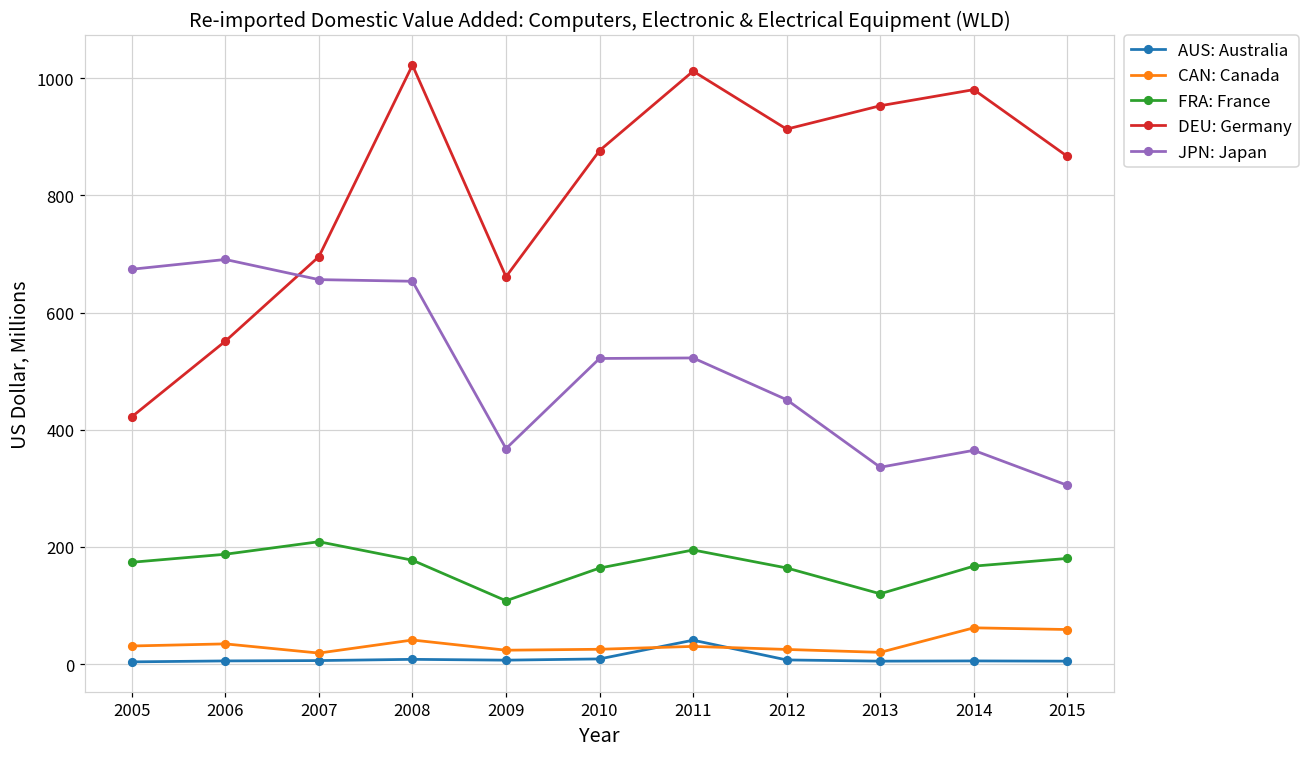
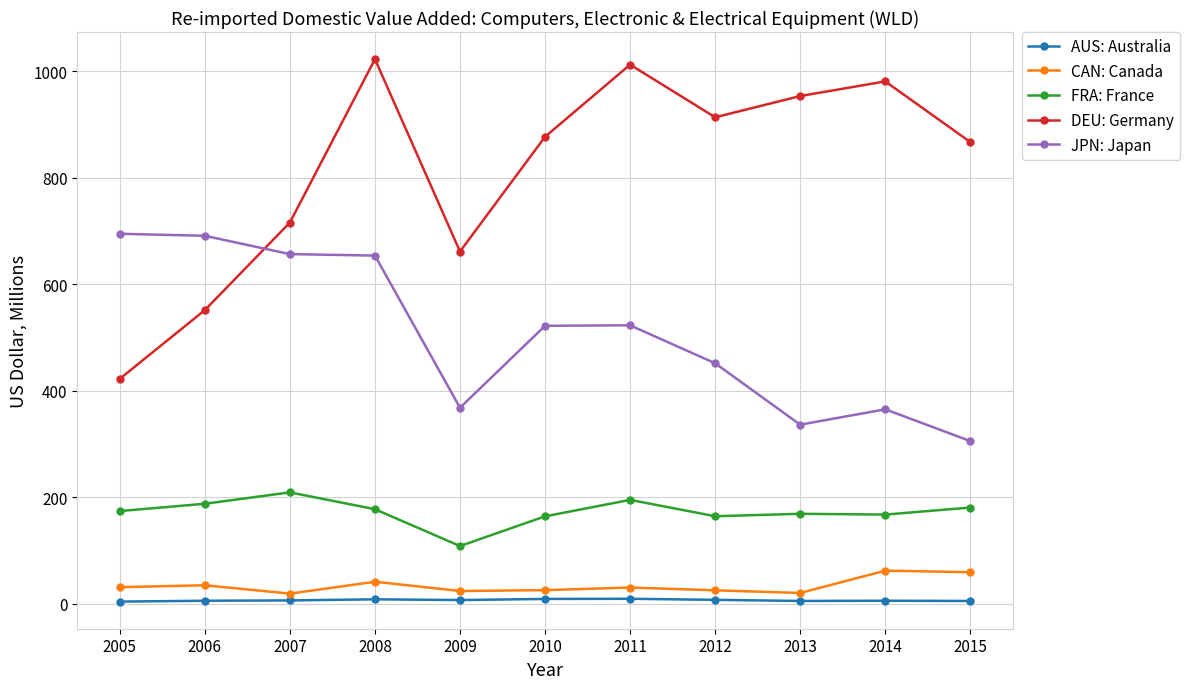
JPN: Japan, 2005: 670 -> 690
DEU: Germany, 2007: 700 -> 720
AUS: Australia, 2011: 40 -> 10
FRA: France, 2013: 120 -> 170
